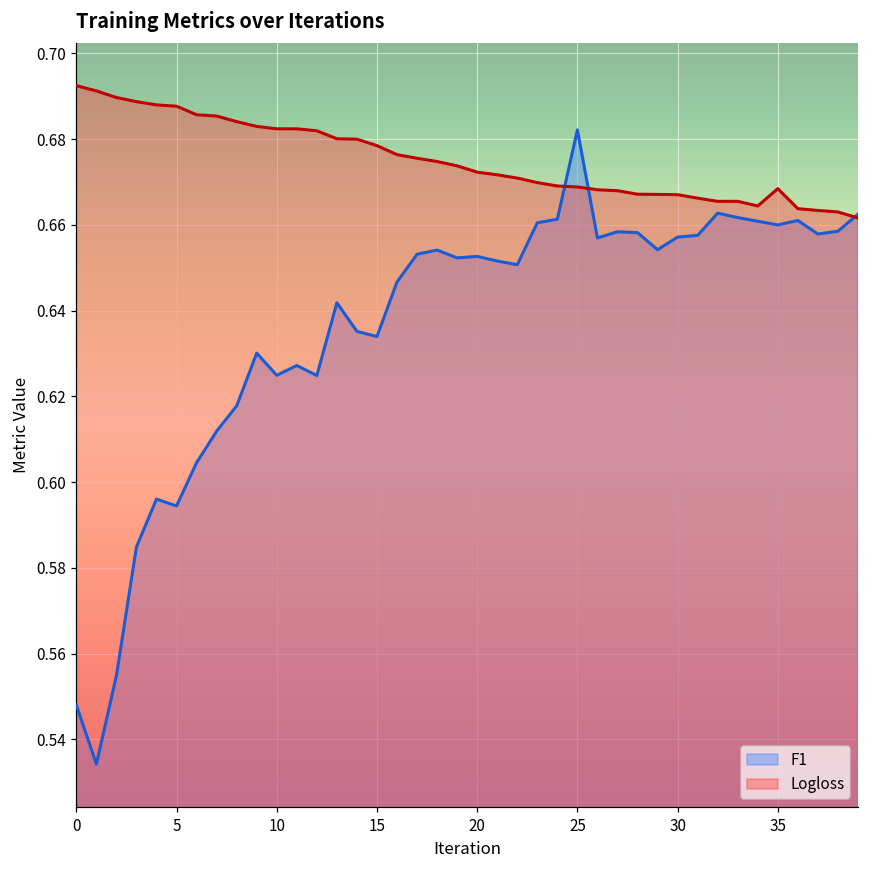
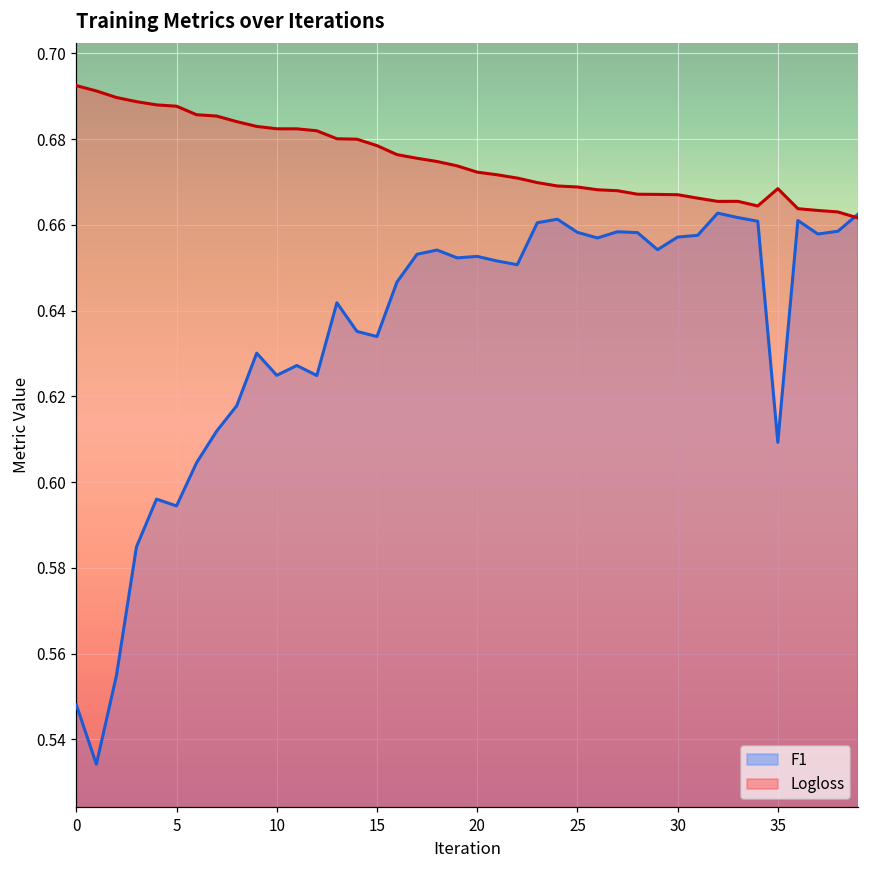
F1, 25: 0.682 -> 0.658
F1, 35: 0.660 -> 0.609
